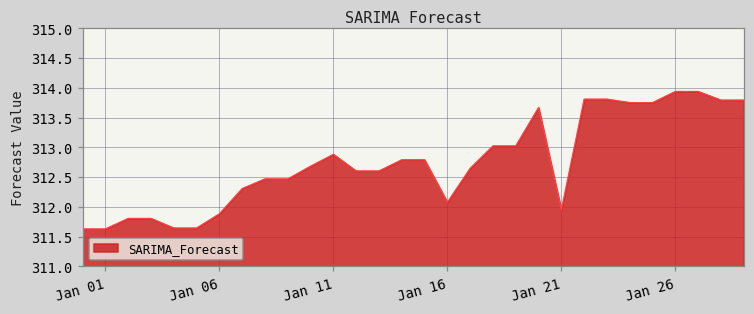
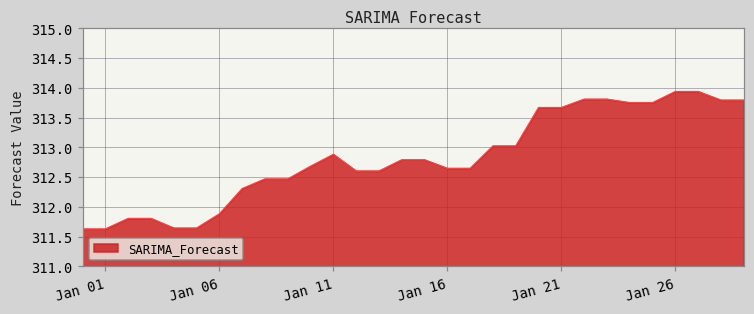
Jan 16: 312.1 -> 312.7
Jan 21: 312.0 -> 313.7
